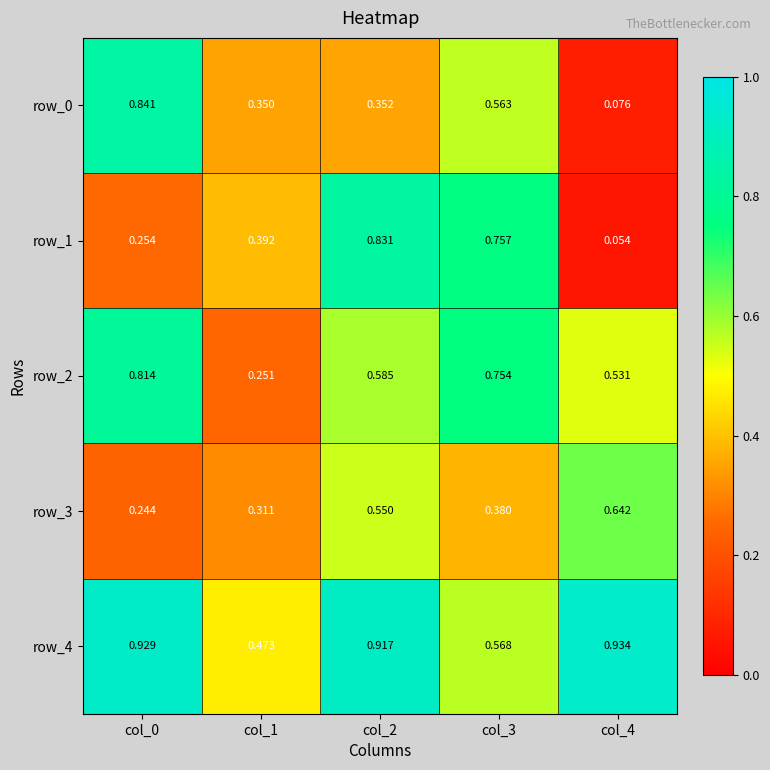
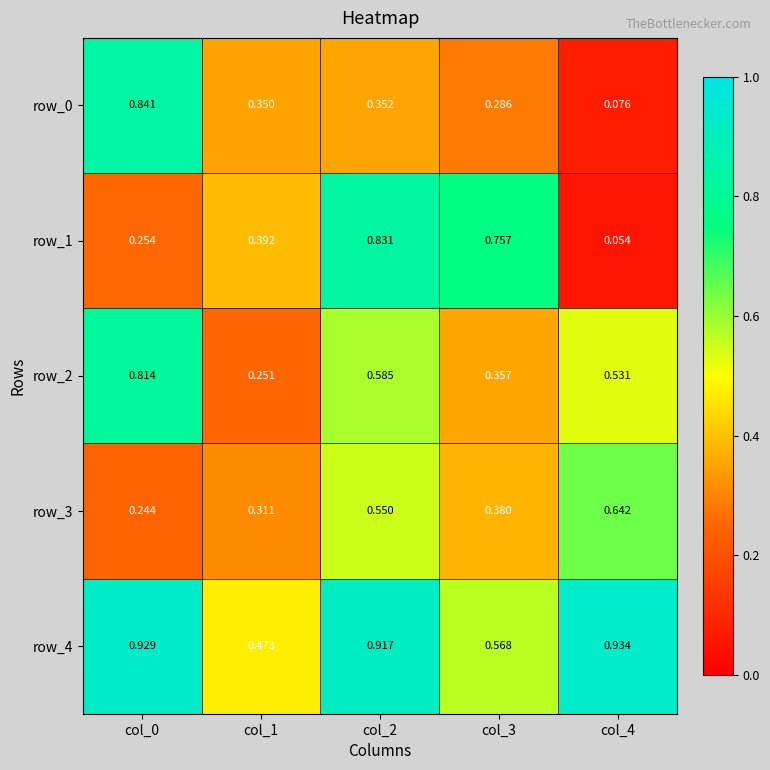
row_0, col_3: 0.563 -> 0.286
row_2, col_3: 0.754 -> 0.357
